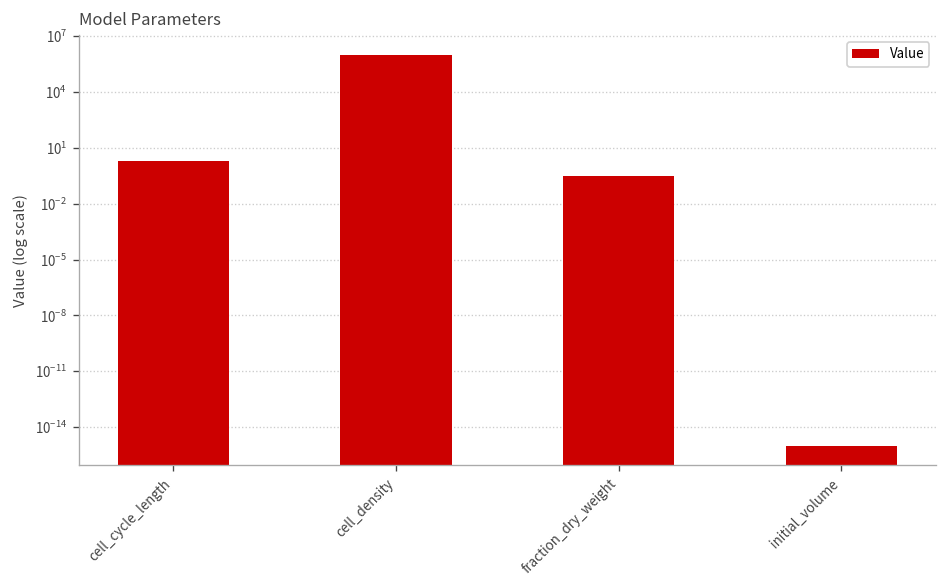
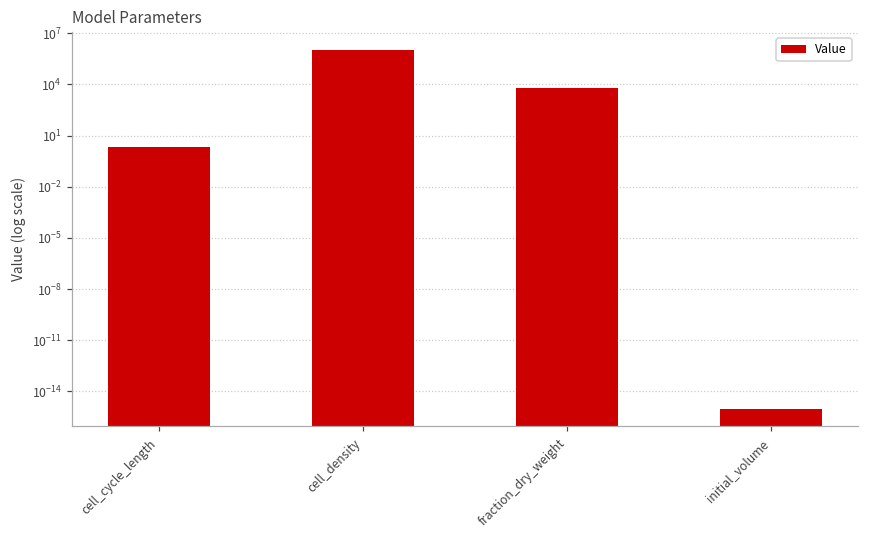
fraction_dry_weight: 0.3 -> 6000
